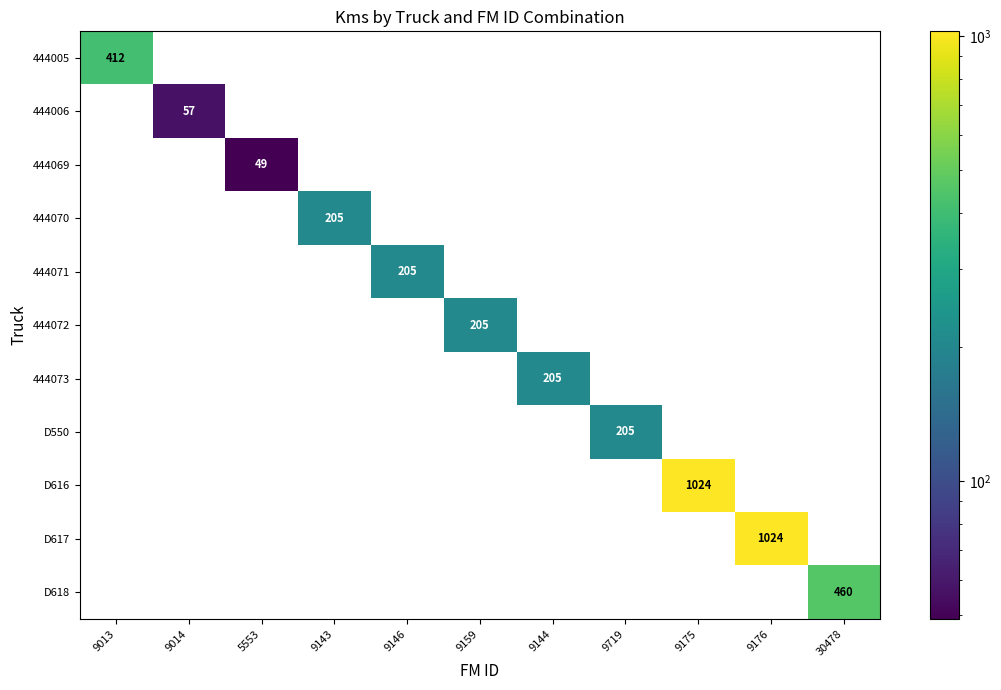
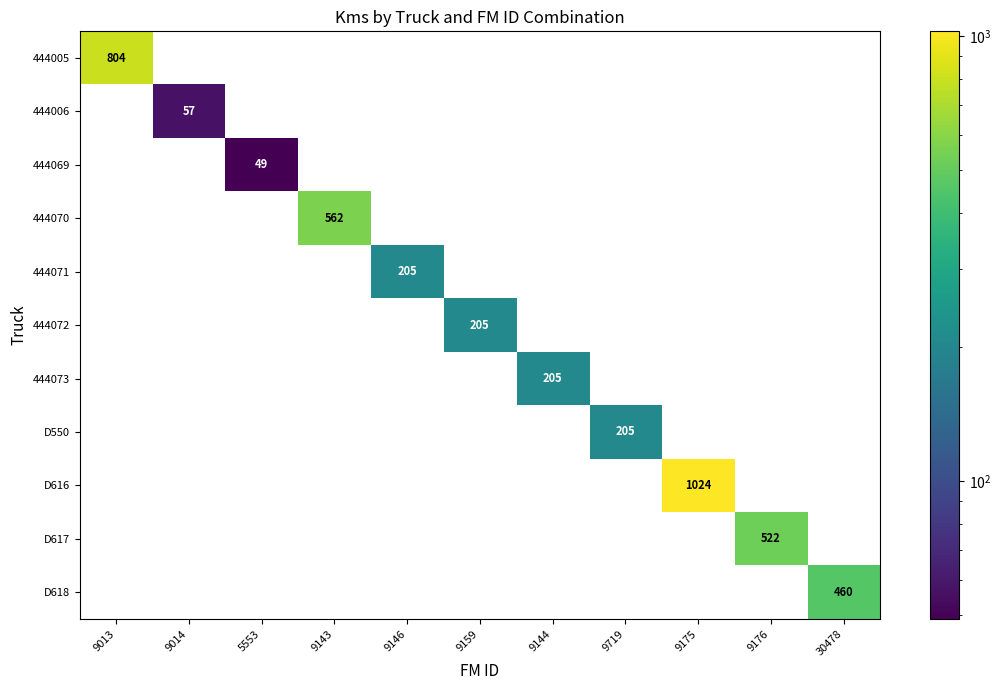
444005, 9013: 412 -> 804
444070, 9143: 205 -> 562
D617, 9176: 1024 -> 522
